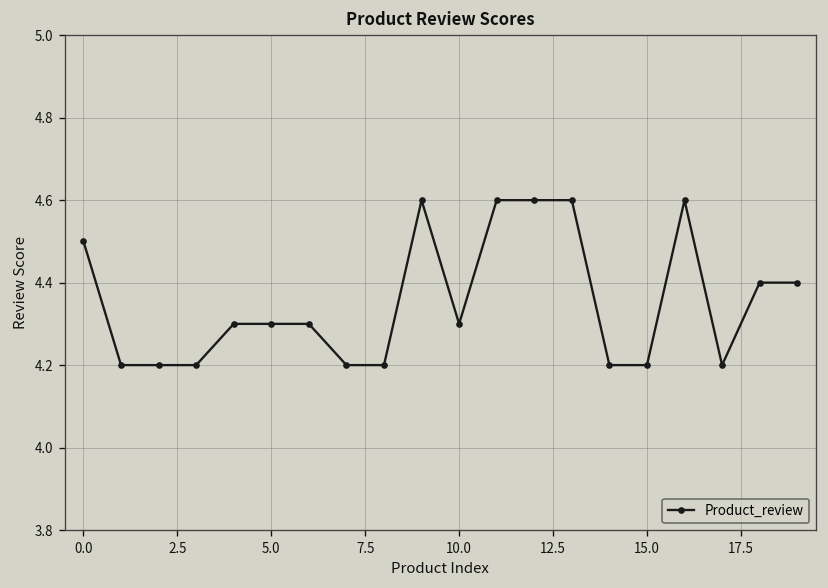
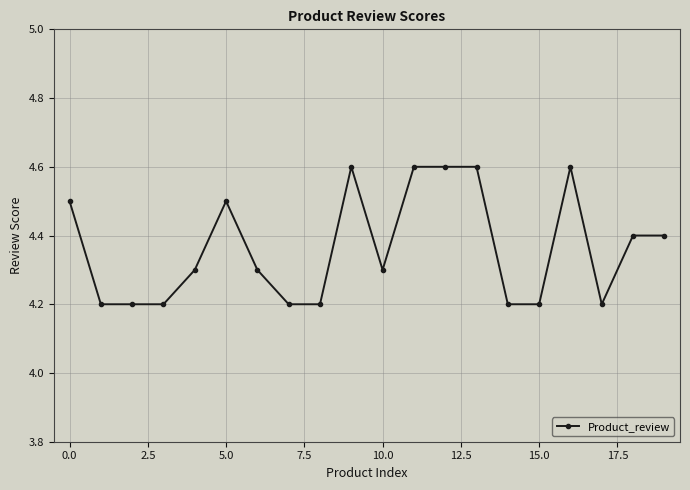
5.0: 4.3 -> 4.5
